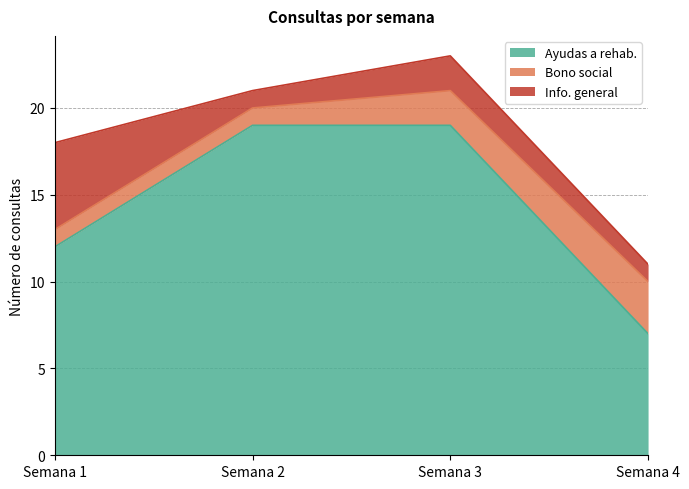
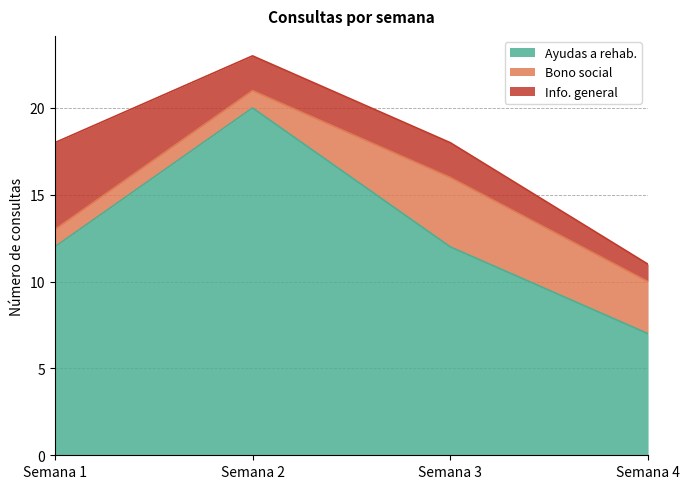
Ayudas a rehab., Semana 2: 19 -> 20
Info. general, Semana 2: 1 -> 2
Ayudas a rehab., Semana 3: 19 -> 12
Bono social, Semana 3: 2 -> 4
